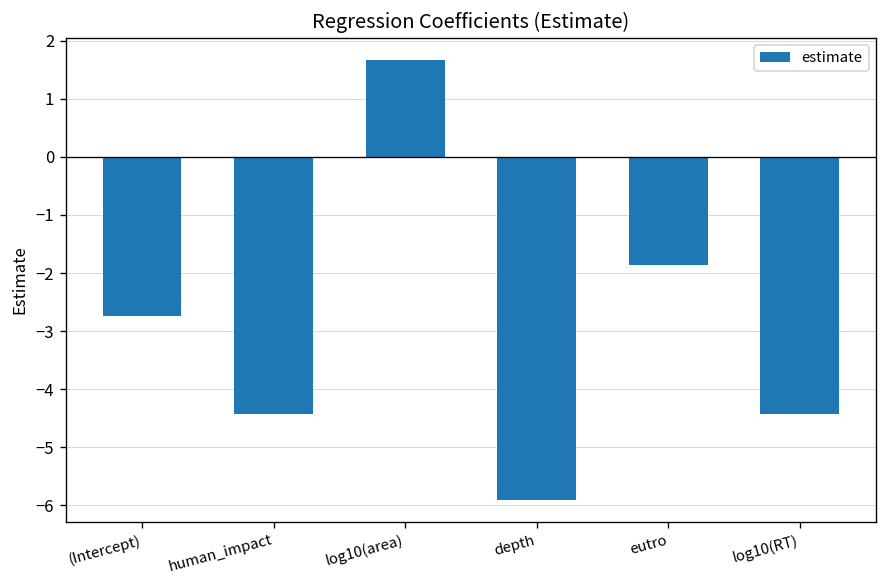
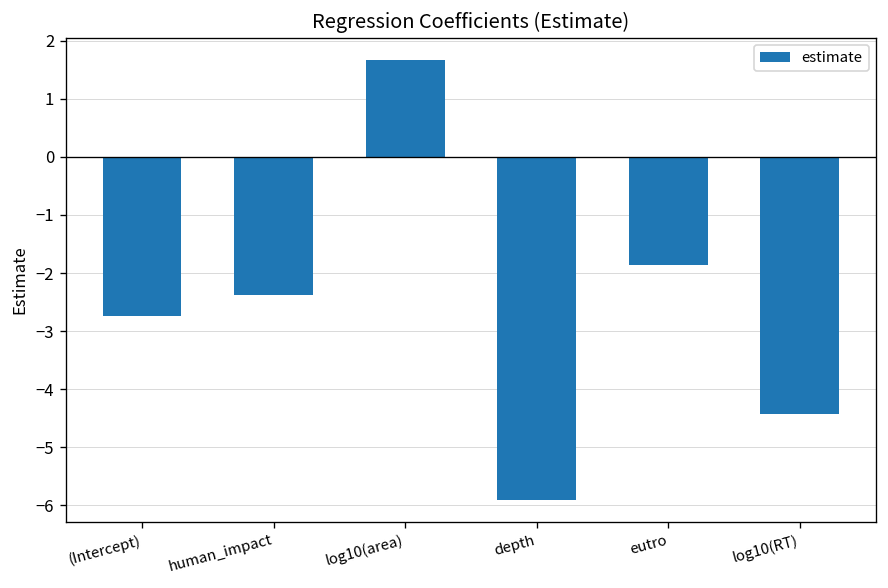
human_impact: -4.4 -> -2.4
